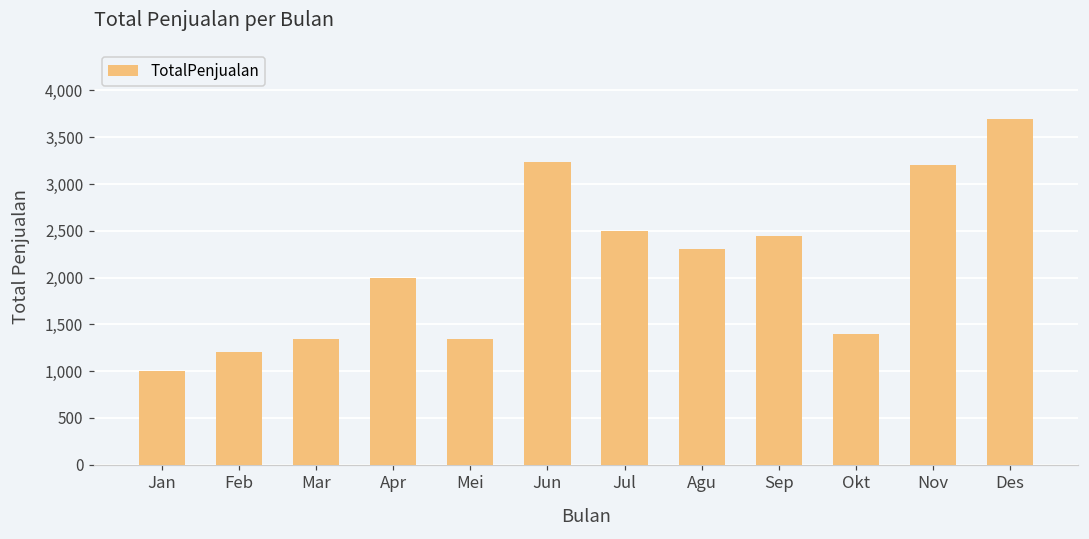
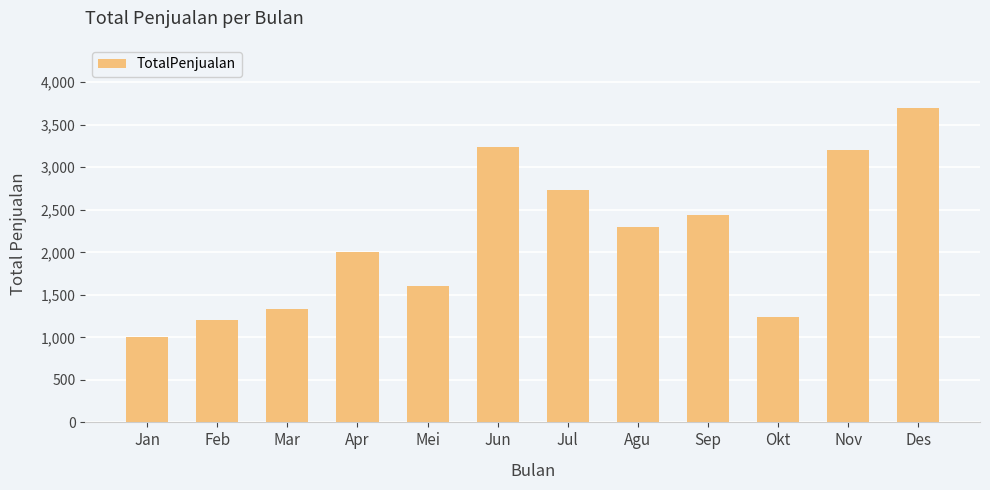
Mei: 1,300 -> 1,600
Jul: 2,500 -> 2,700
Okt: 1,400 -> 1,200
